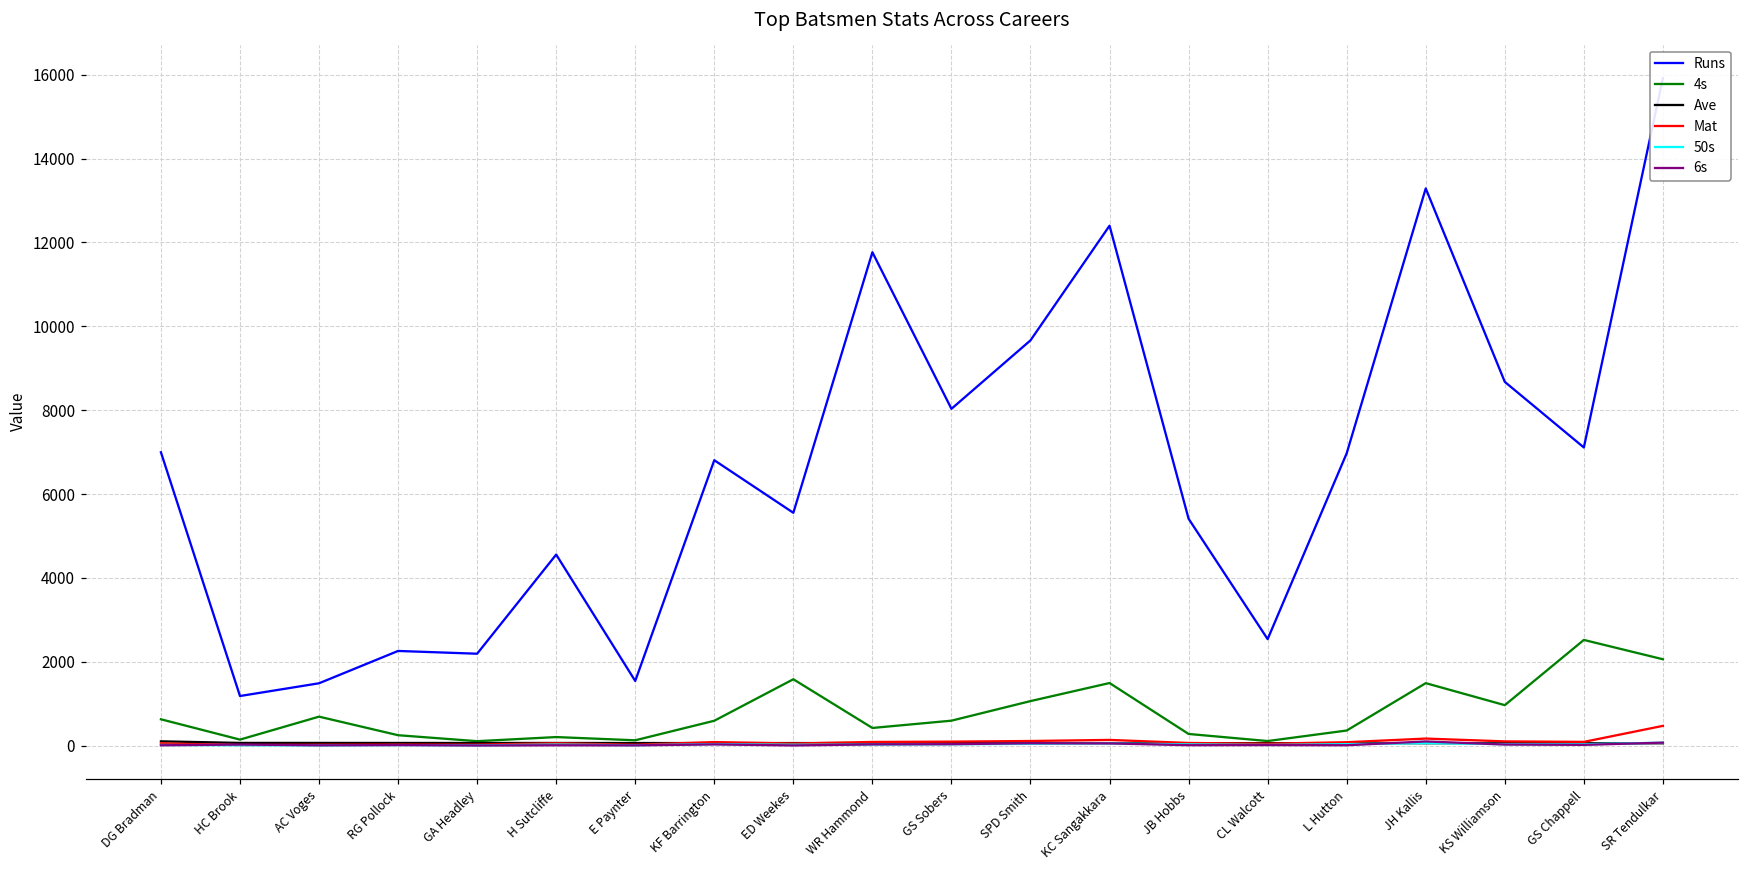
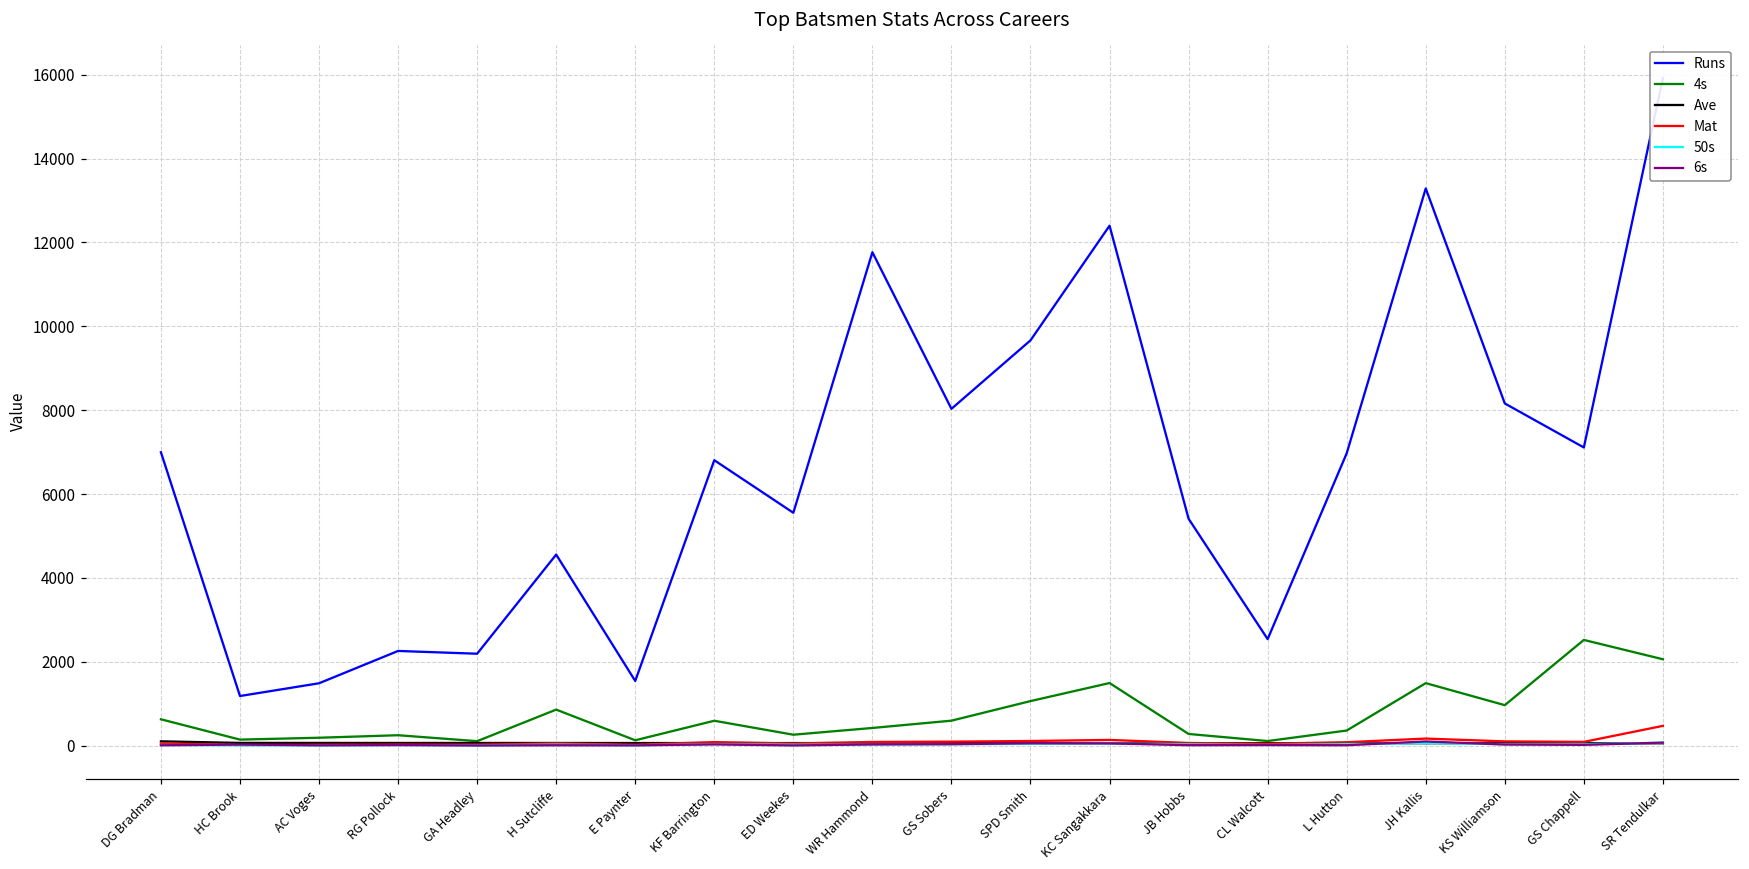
4s, AC Voges: 700 -> 200
4s, H Sutcliffe: 200 -> 900
4s, ED Weekes: 1600 -> 300
Runs, KS Williamson: 8700 -> 8200
